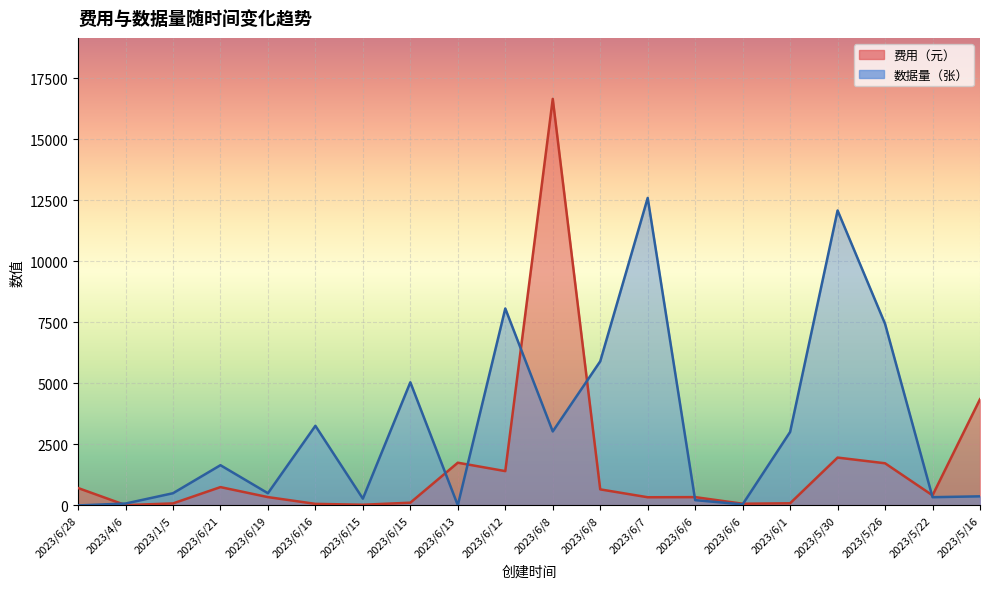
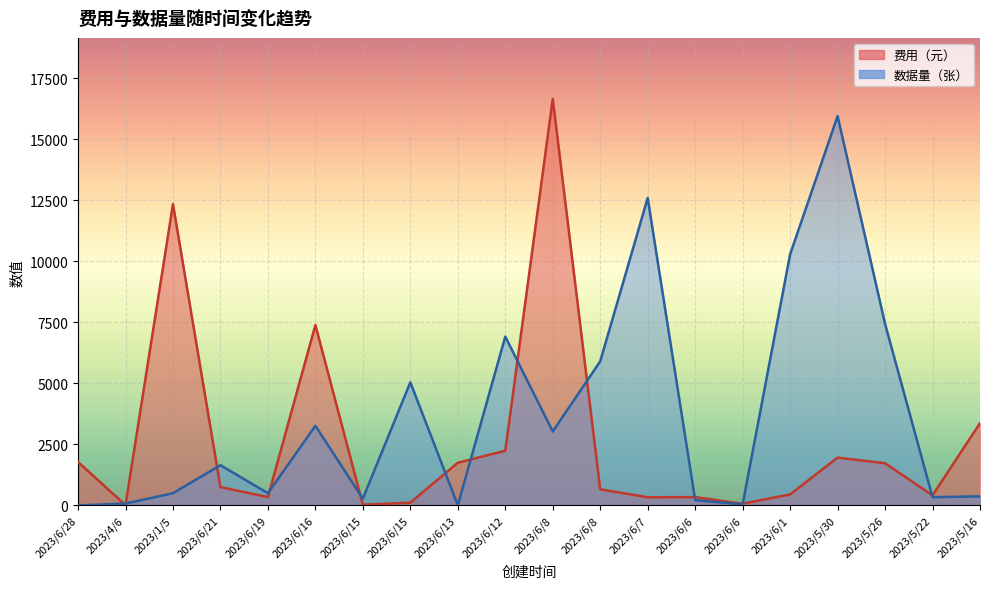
费用（元）, 2023/6/28: 700 -> 1800
费用（元）, 2023/1/5: 100 -> 12300
费用（元）, 2023/6/16: 100 -> 7400
费用（元）, 2023/6/12: 1400 -> 2200
数据量（张）, 2023/6/12: 8100 -> 6900
费用（元）, 2023/6/1: 100 -> 500
数据量（张）, 2023/6/1: 3000 -> 10300
数据量（张）, 2023/5/30: 12100 -> 16000
费用（元）, 2023/5/16: 4400 -> 3400
